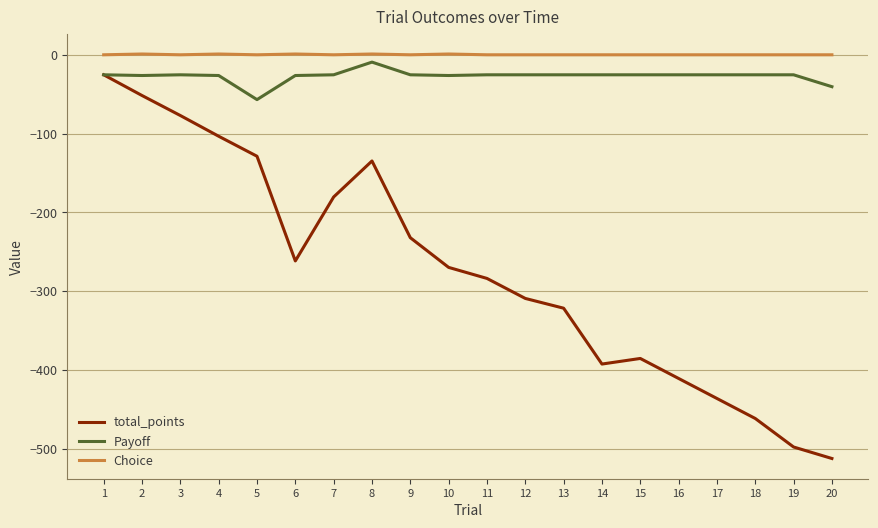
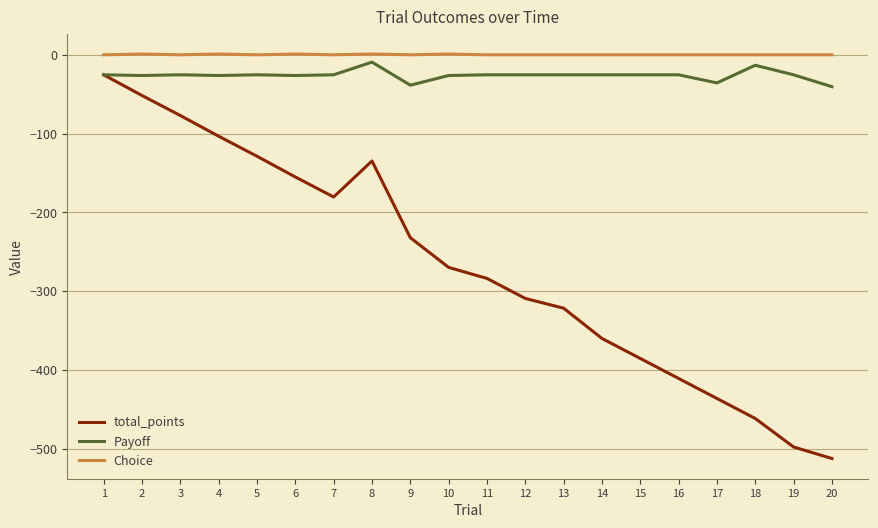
Payoff, 5: -60 -> -30
total_points, 6: -260 -> -160
Payoff, 9: -30 -> -40
total_points, 14: -390 -> -360
Payoff, 17: -30 -> -40
Payoff, 18: -30 -> -10
